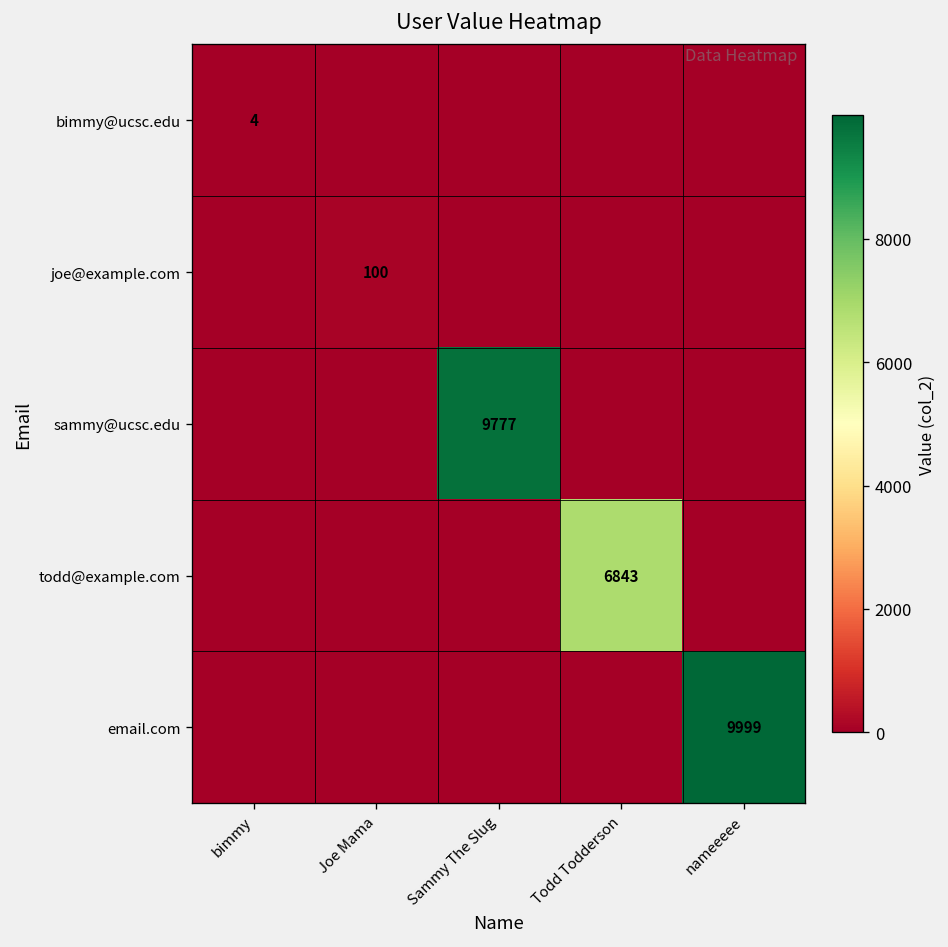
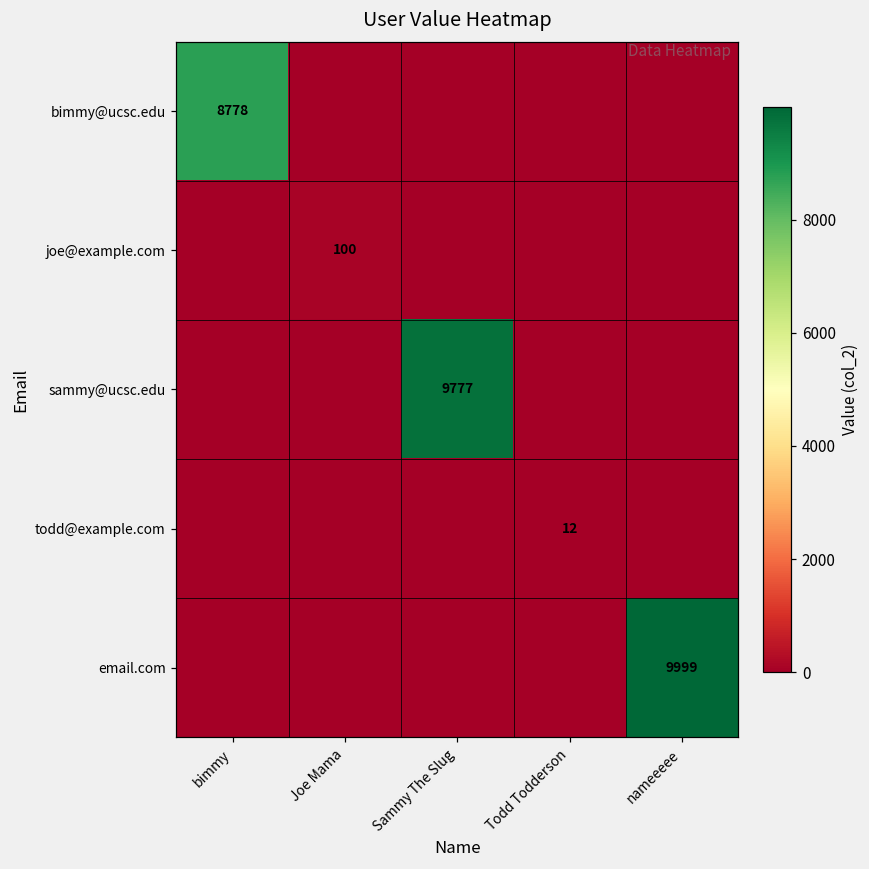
bimmy@ucsc.edu, bimmy: 4 -> 8778
todd@example.com, Todd Todderson: 6843 -> 12
